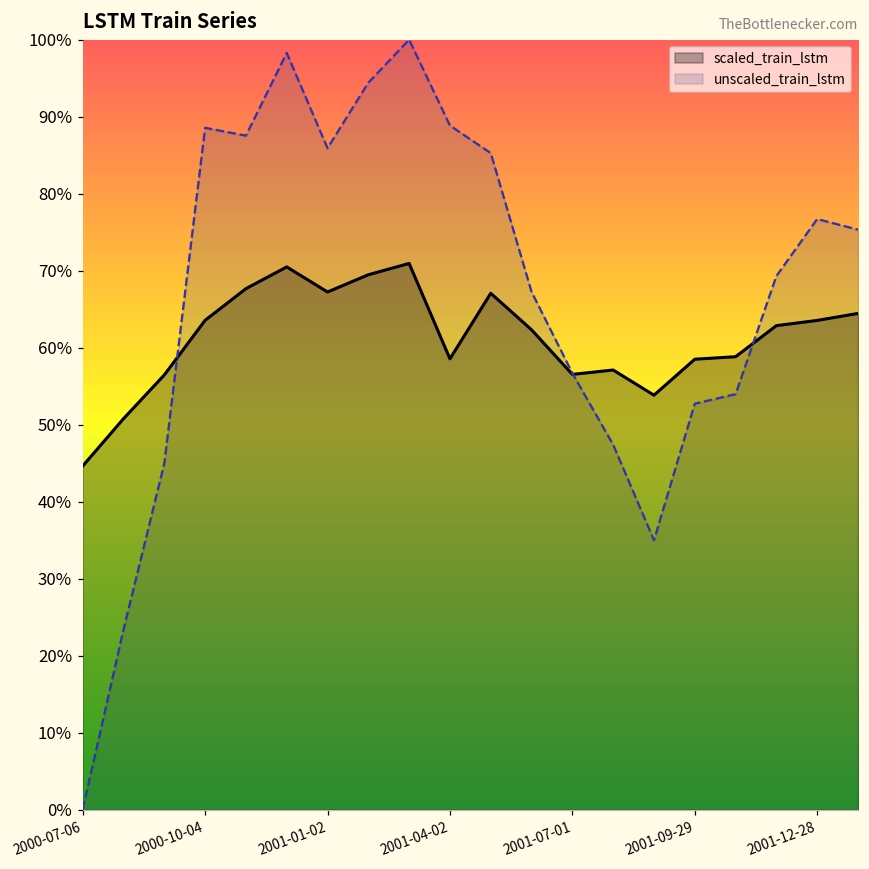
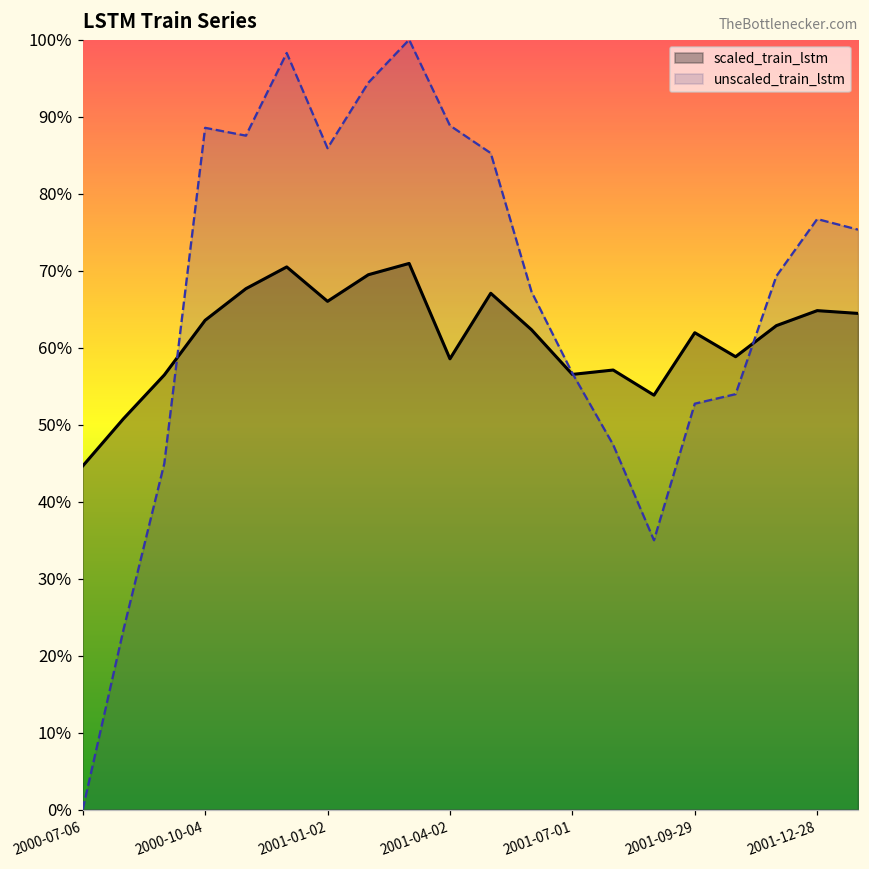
scaled_train_lstm, 2001-01-02: 67% -> 66%
scaled_train_lstm, 2001-09-29: 58% -> 62%
scaled_train_lstm, 2001-12-28: 64% -> 65%
